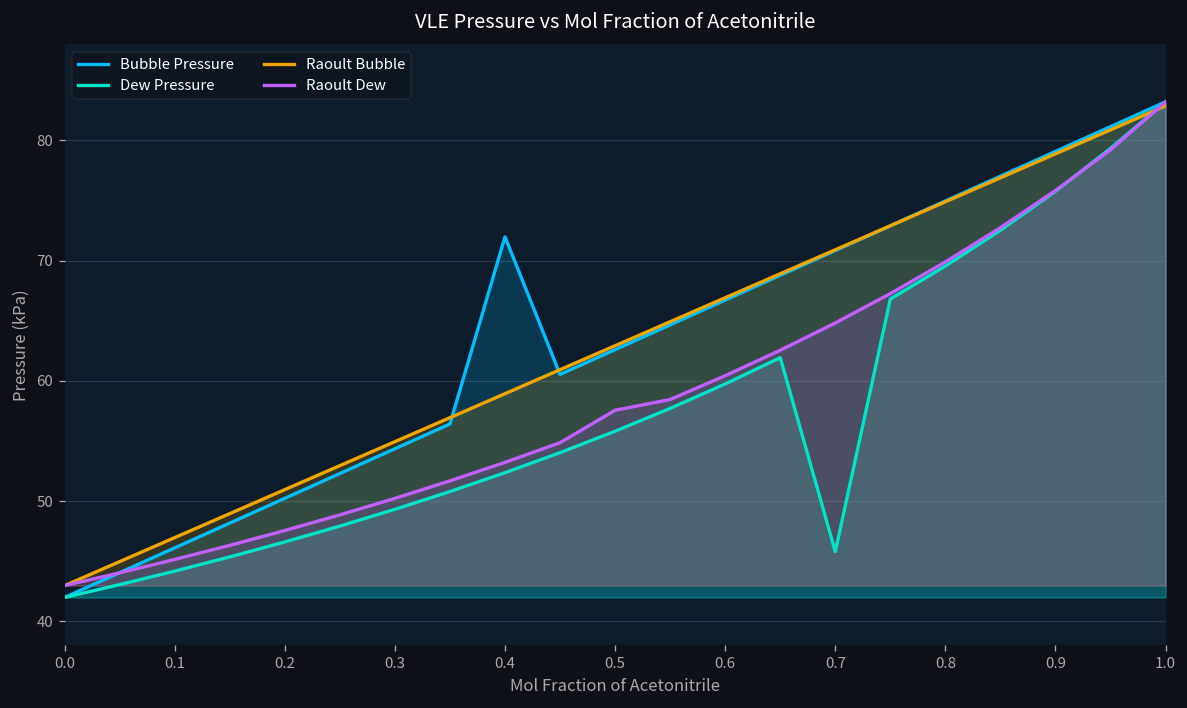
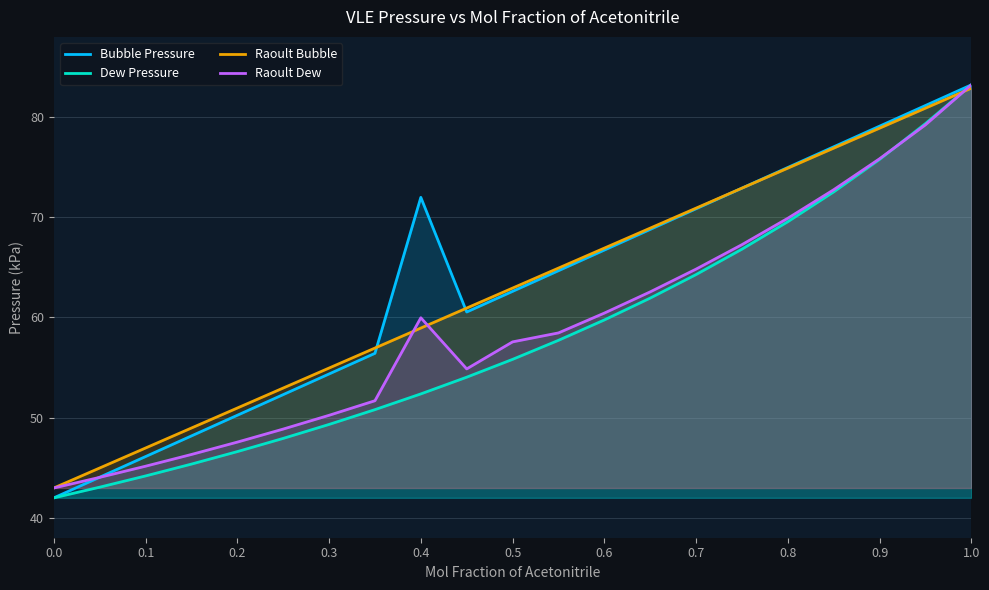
Raoult Dew, 0.4: 53.2 -> 60.0
Dew Pressure, 0.7: 45.8 -> 64.3
